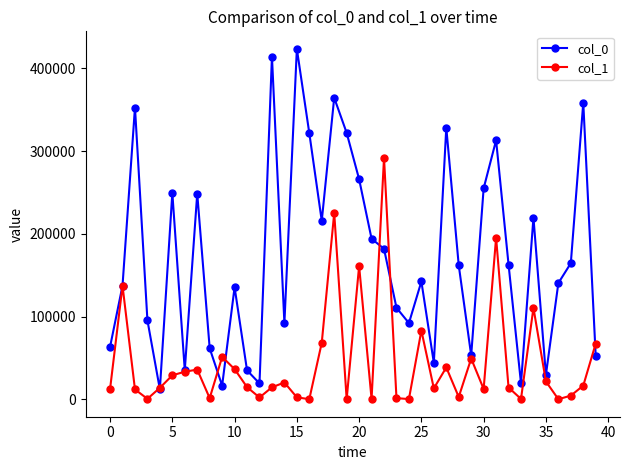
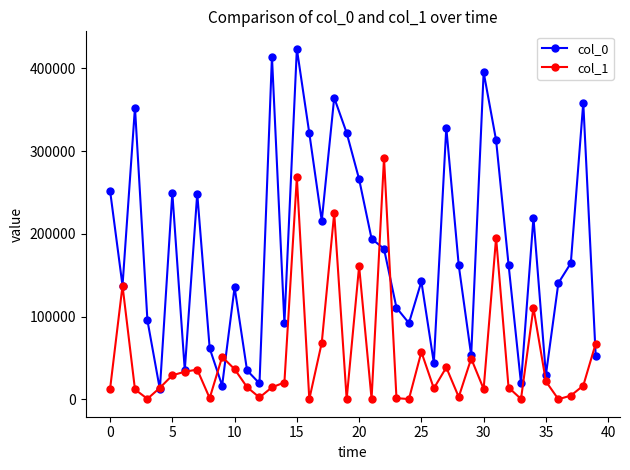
col_0, 0: 60000 -> 250000
col_1, 15: 0 -> 270000
col_1, 25: 80000 -> 60000
col_0, 30: 250000 -> 400000
